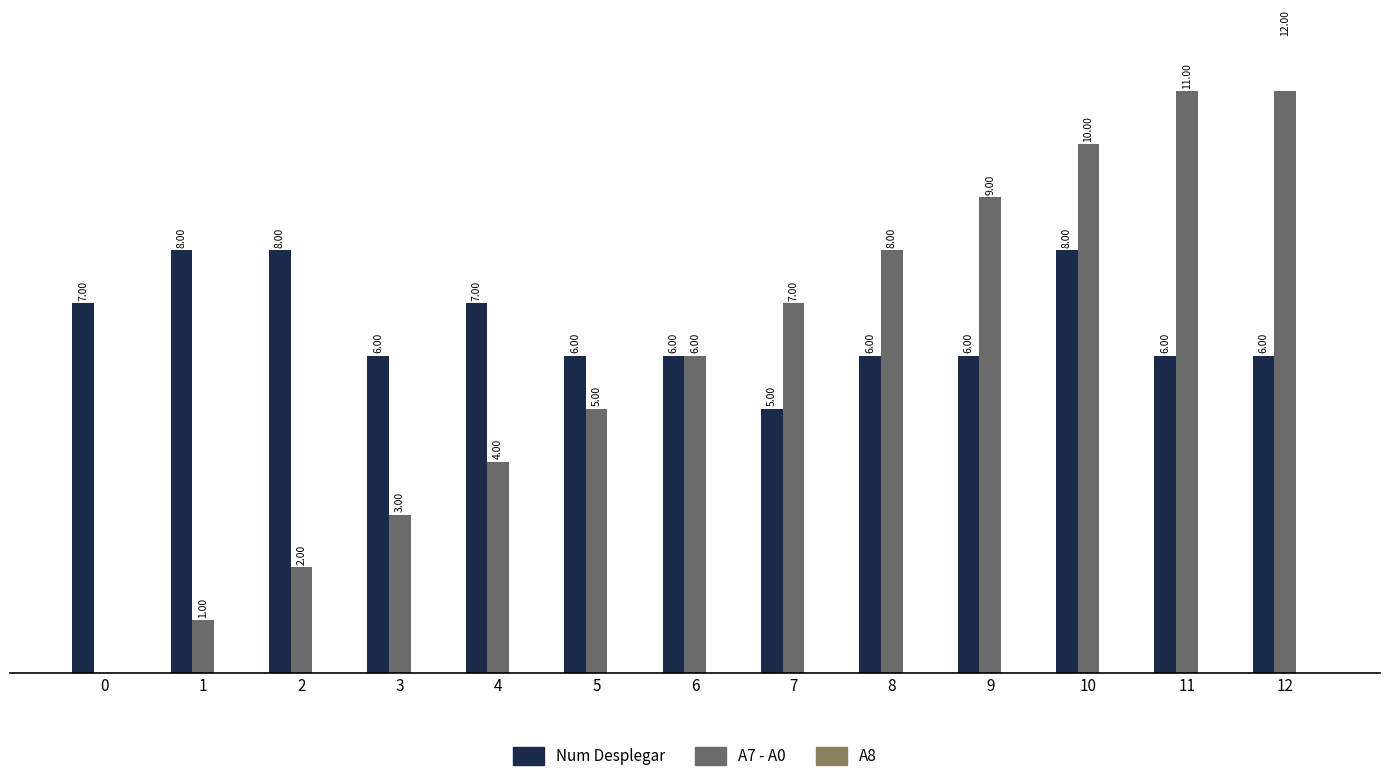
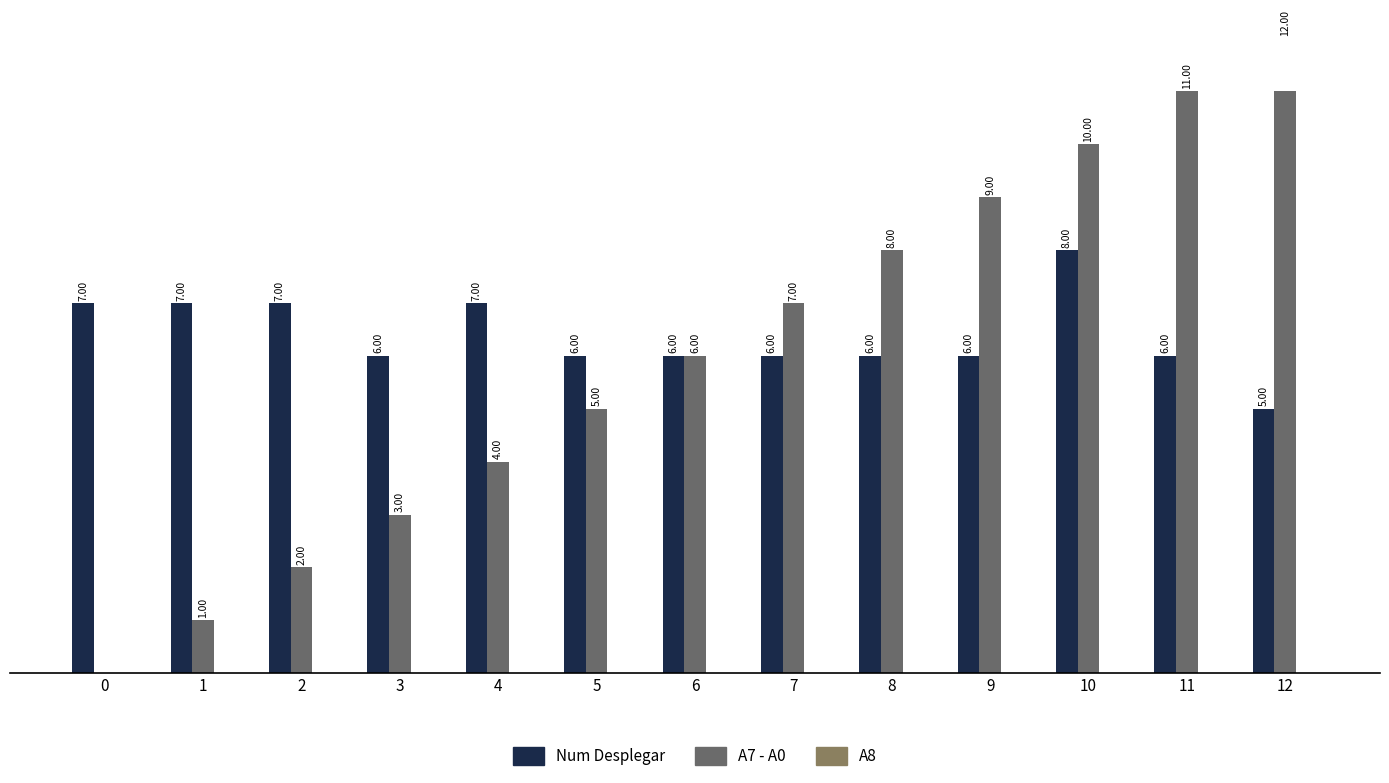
Num Desplegar, 1: 8.00 -> 7.00
Num Desplegar, 2: 8.00 -> 7.00
Num Desplegar, 7: 5.00 -> 6.00
Num Desplegar, 12: 6.00 -> 5.00
